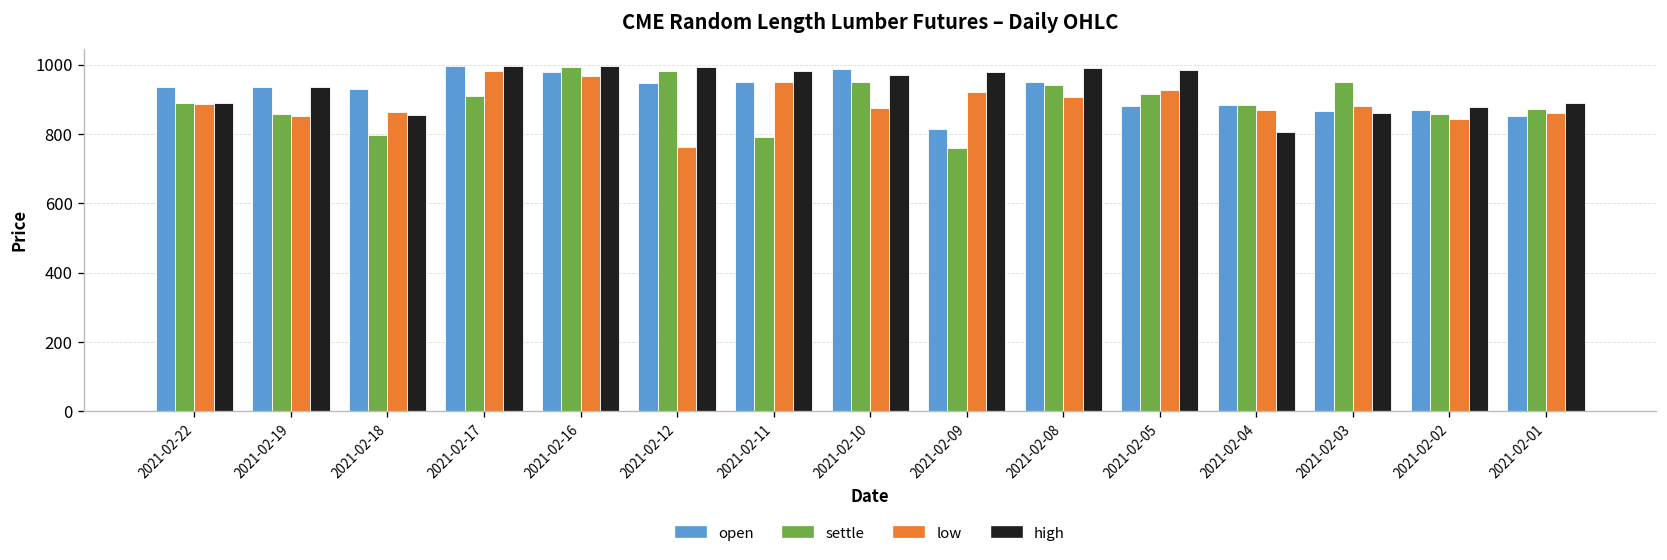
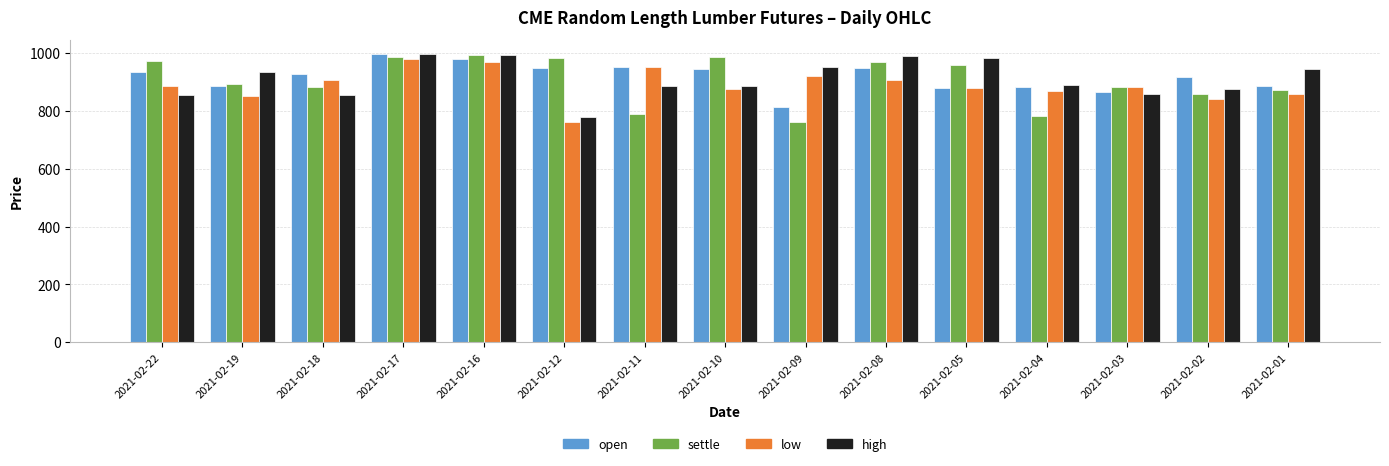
settle, 2021-02-22: 890 -> 970
high, 2021-02-22: 890 -> 860
open, 2021-02-19: 940 -> 890
settle, 2021-02-19: 860 -> 890
settle, 2021-02-18: 800 -> 880
low, 2021-02-18: 860 -> 910
settle, 2021-02-17: 910 -> 990
high, 2021-02-12: 990 -> 780
high, 2021-02-11: 980 -> 890
open, 2021-02-10: 990 -> 940
settle, 2021-02-10: 950 -> 990
high, 2021-02-10: 970 -> 890
high, 2021-02-09: 980 -> 950
settle, 2021-02-08: 940 -> 970
settle, 2021-02-05: 920 -> 960
low, 2021-02-05: 930 -> 880
settle, 2021-02-04: 880 -> 780
high, 2021-02-04: 810 -> 890
settle, 2021-02-03: 950 -> 880
open, 2021-02-02: 870 -> 920
open, 2021-02-01: 850 -> 890
high, 2021-02-01: 890 -> 940
